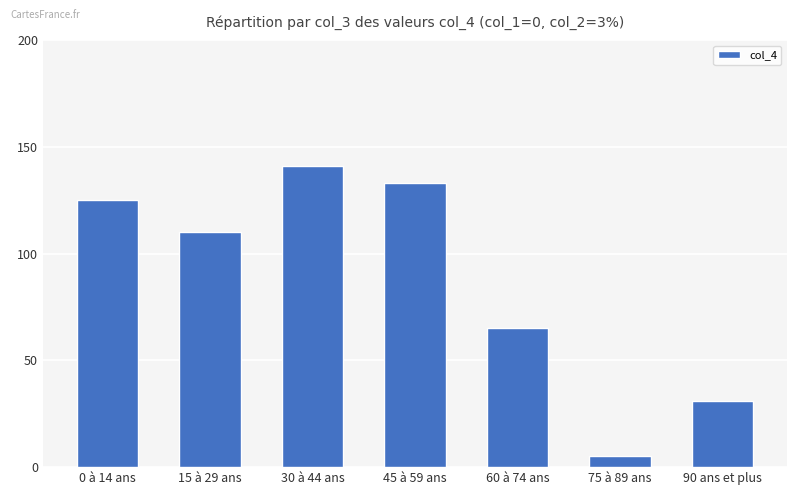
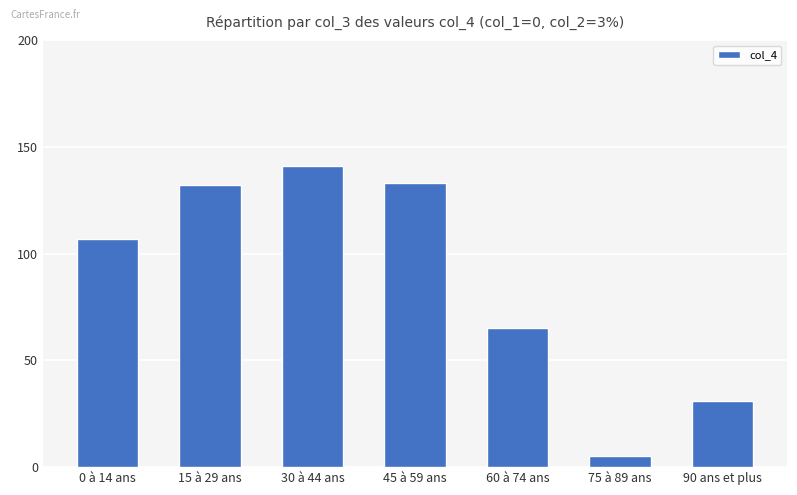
0 à 14 ans: 125 -> 107
15 à 29 ans: 110 -> 132
